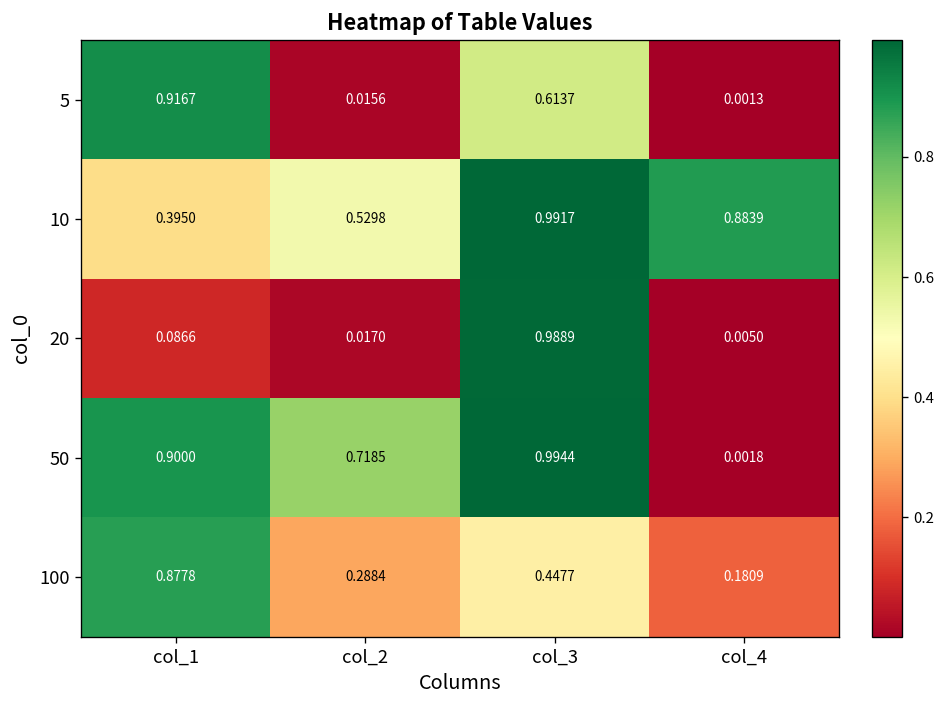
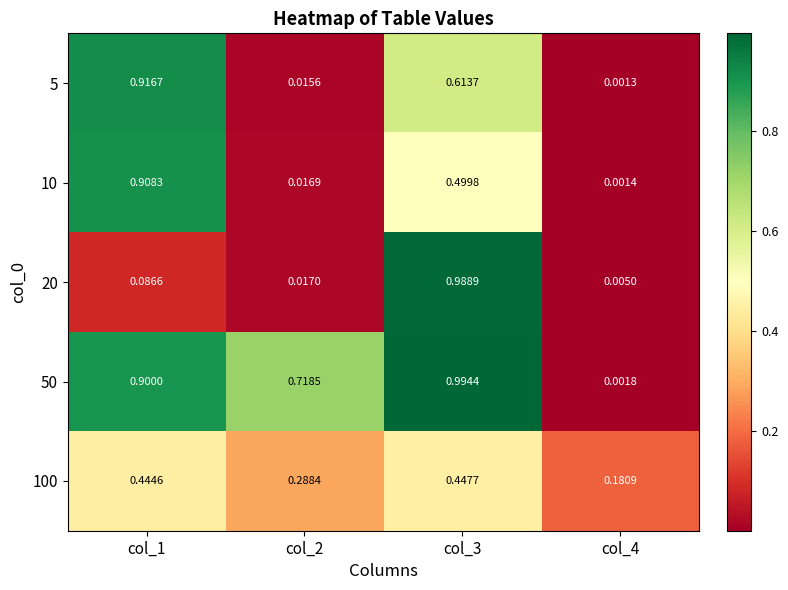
10, col_1: 0.3950 -> 0.9083
10, col_2: 0.5298 -> 0.0169
10, col_3: 0.9917 -> 0.4998
10, col_4: 0.8839 -> 0.0014
100, col_1: 0.8778 -> 0.4446
